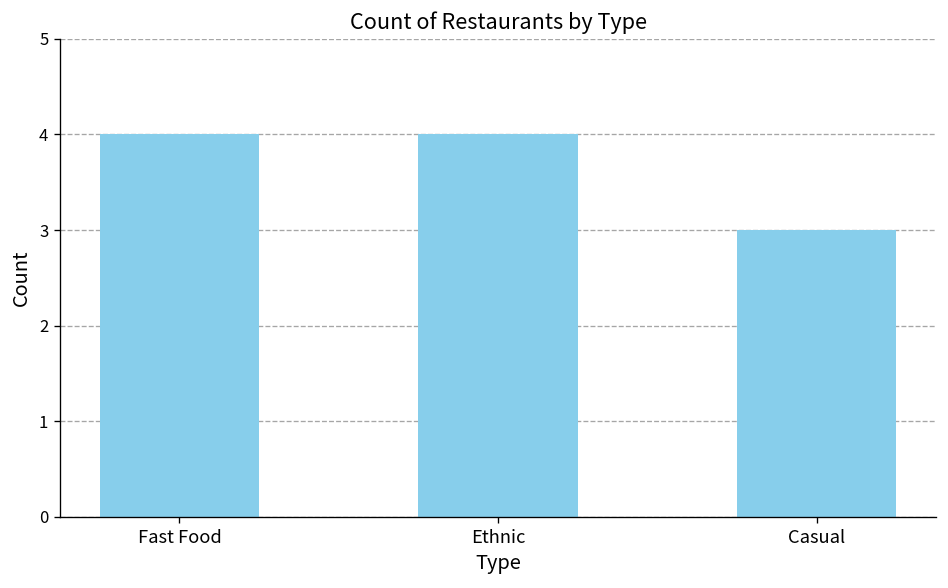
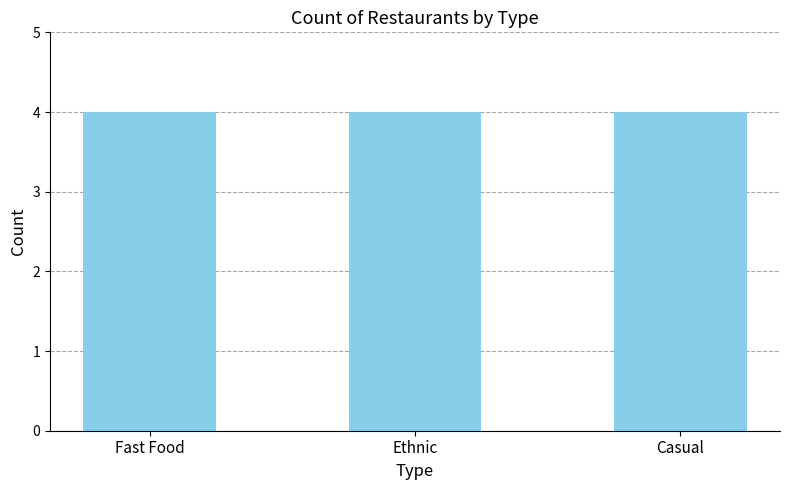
Casual: 3 -> 4
